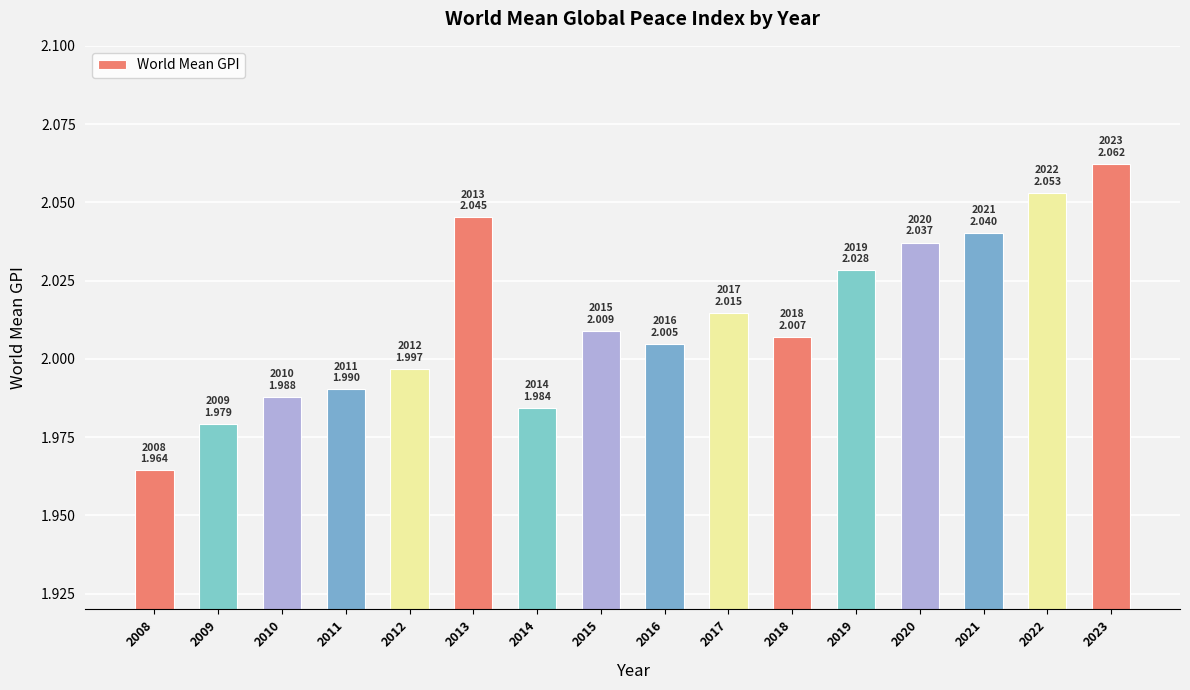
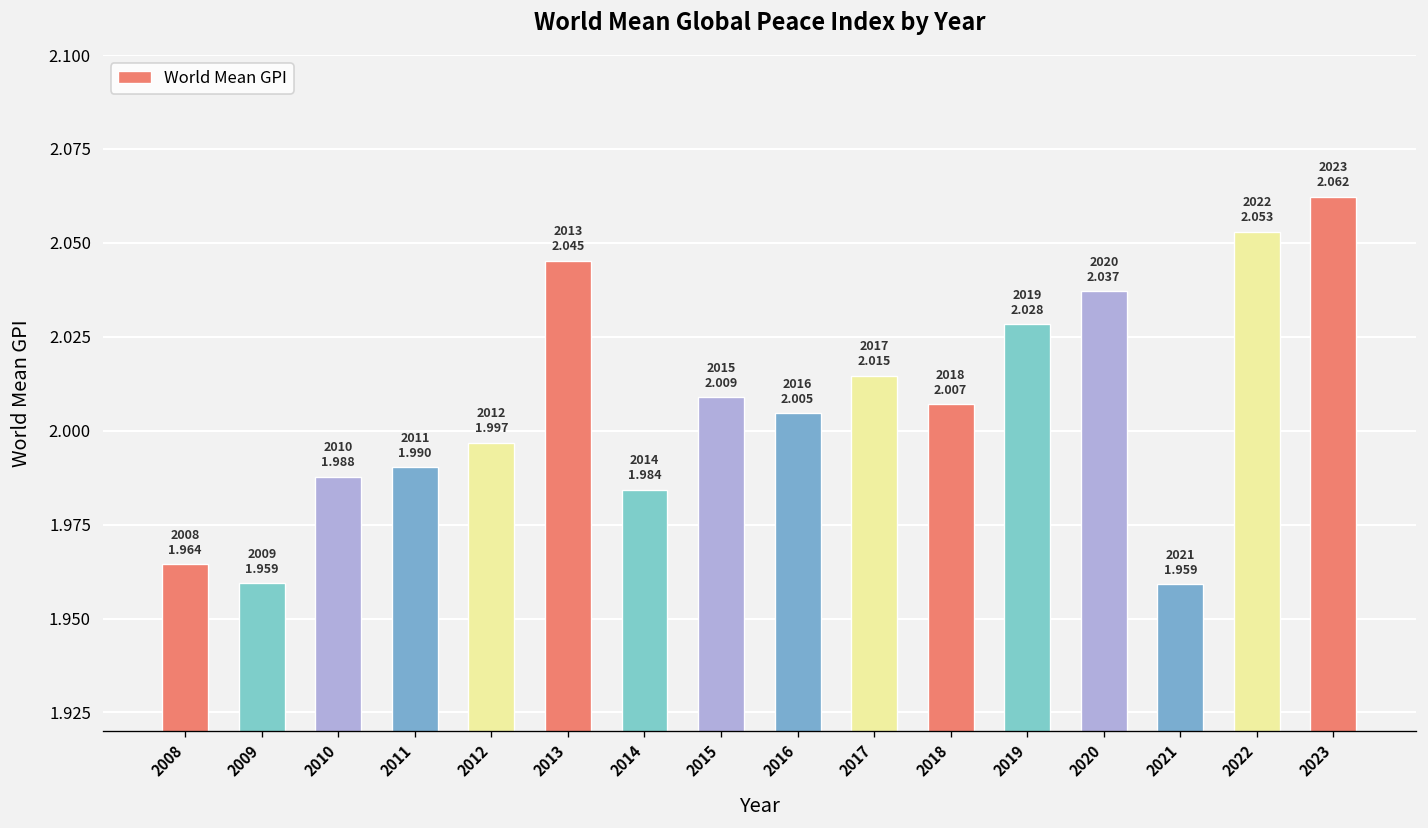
2009: 1.979 -> 1.959
2021: 2.040 -> 1.959
